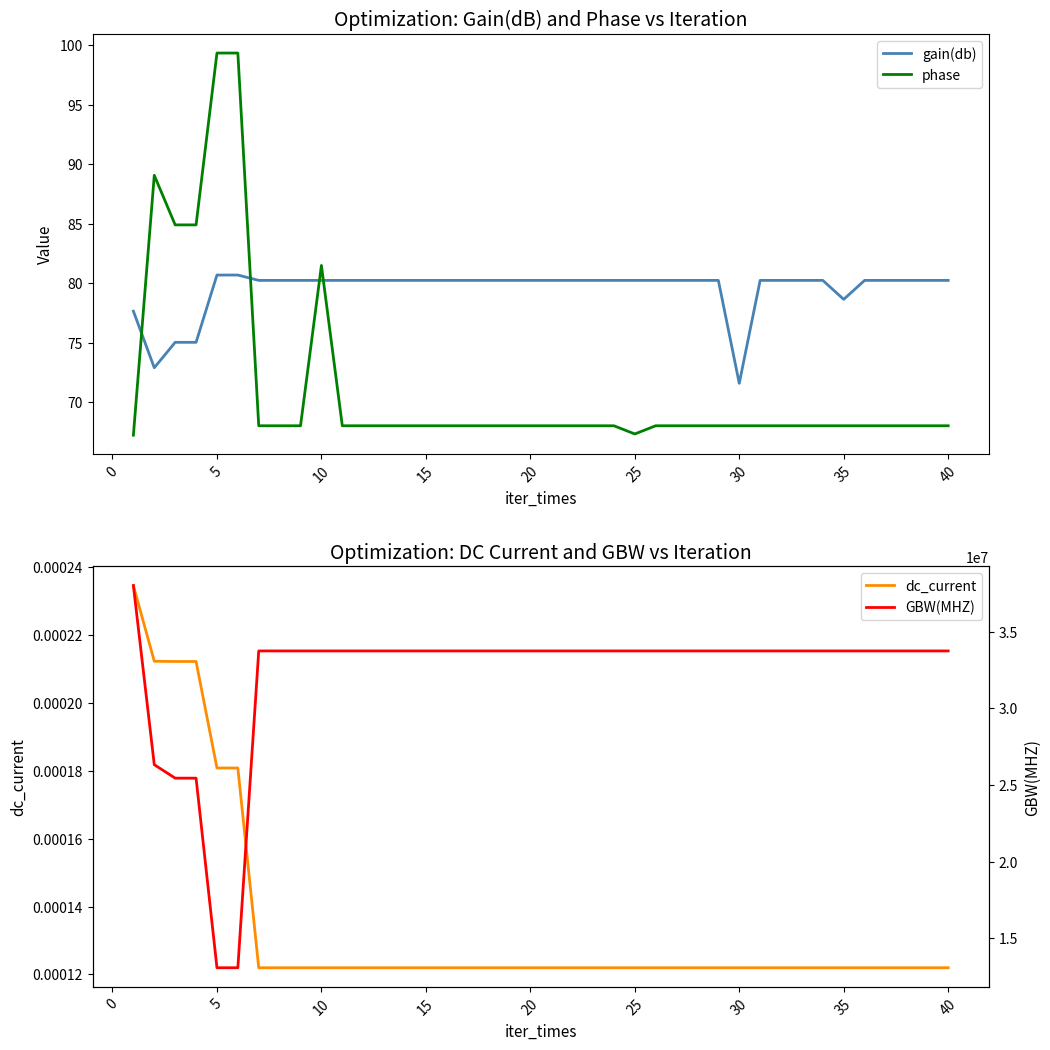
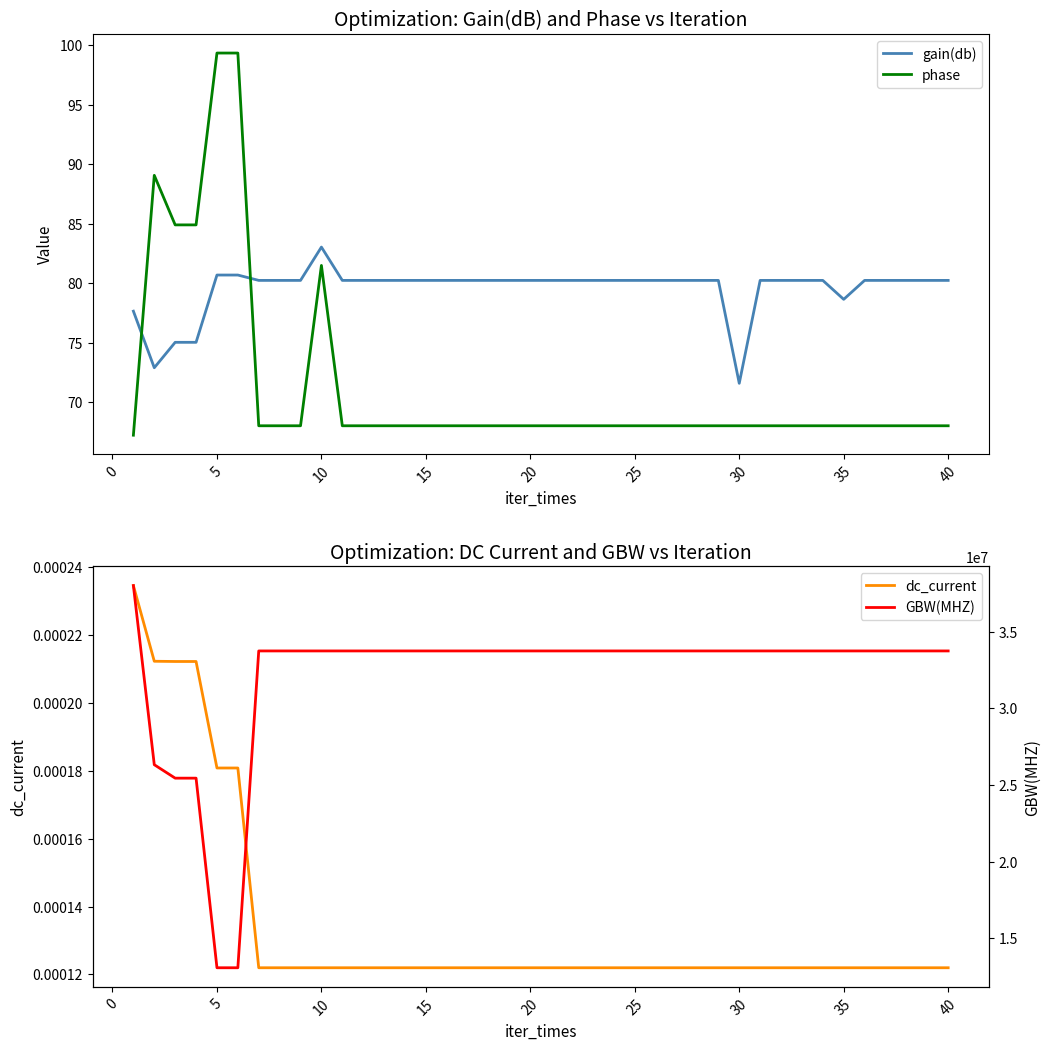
Optimization: Gain(dB) and Phase vs Iteration, gain(db), 10: 80.2 -> 83.0
Optimization: Gain(dB) and Phase vs Iteration, phase, 25: 67.3 -> 68.0
